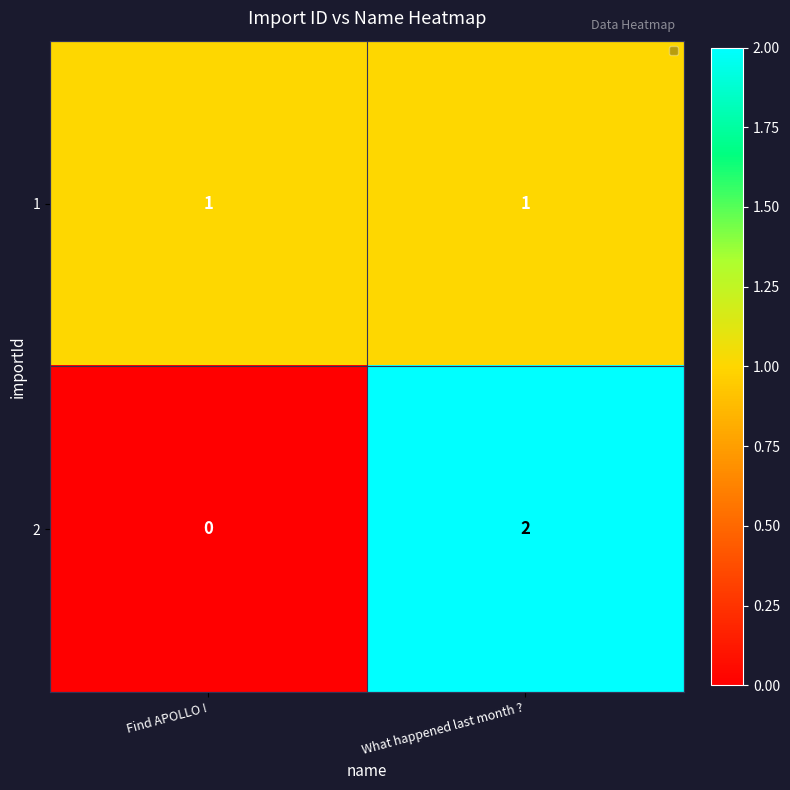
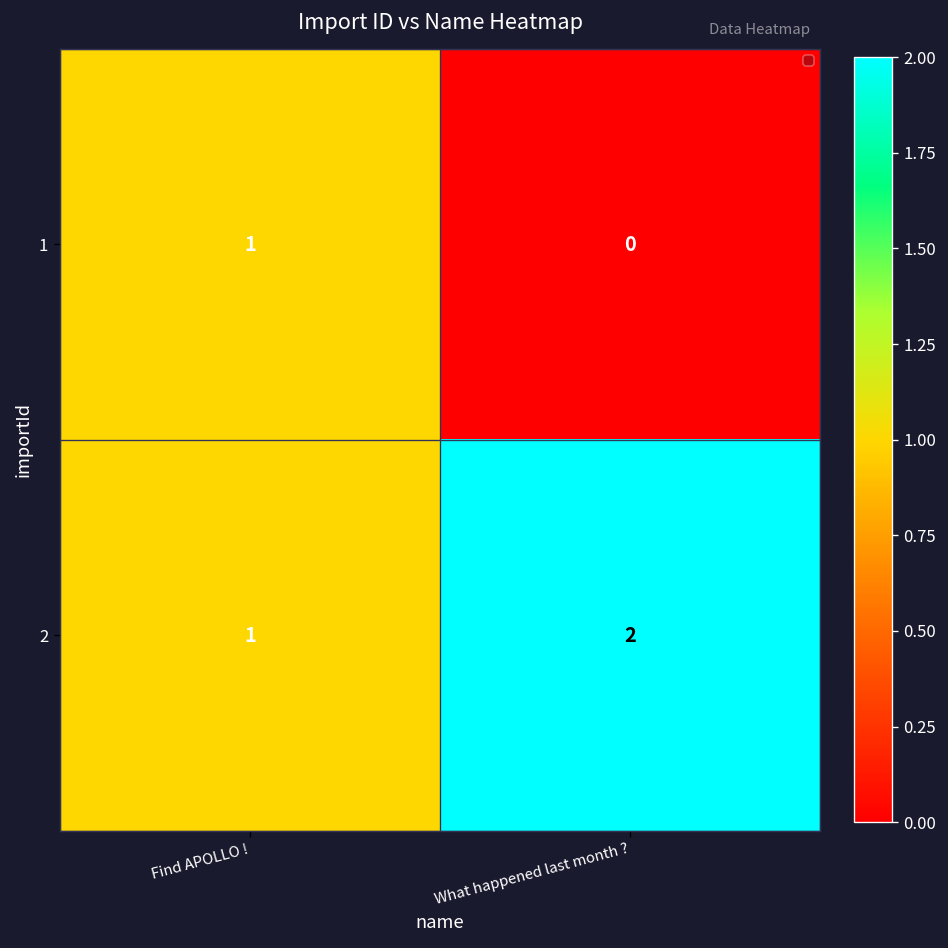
1, What happened last month ?: 1 -> 0
2, Find APOLLO !: 0 -> 1
